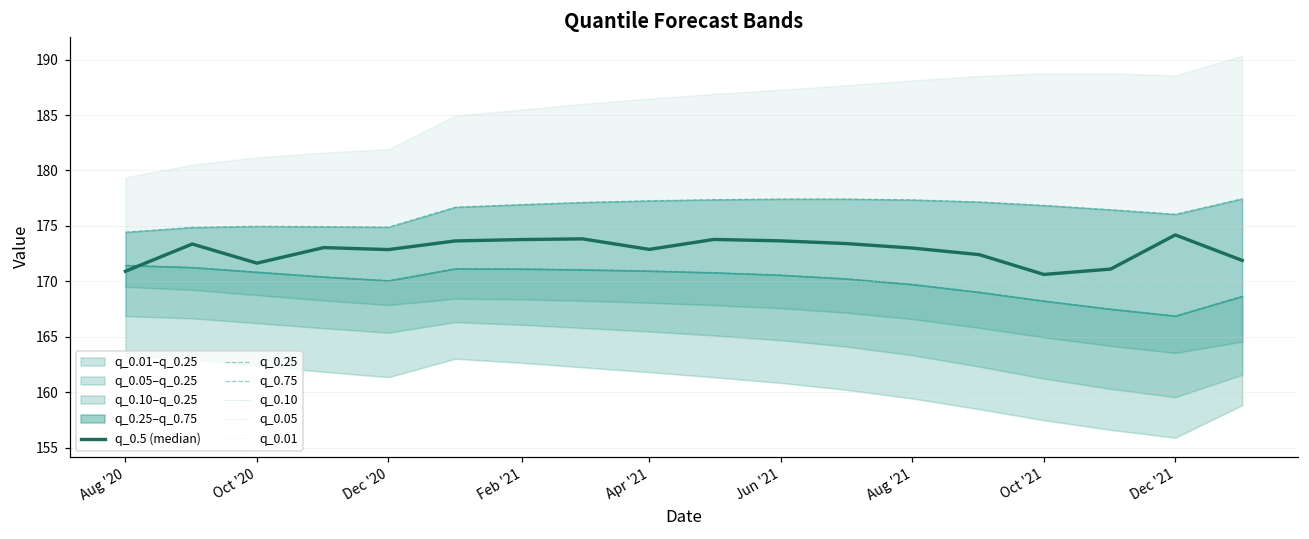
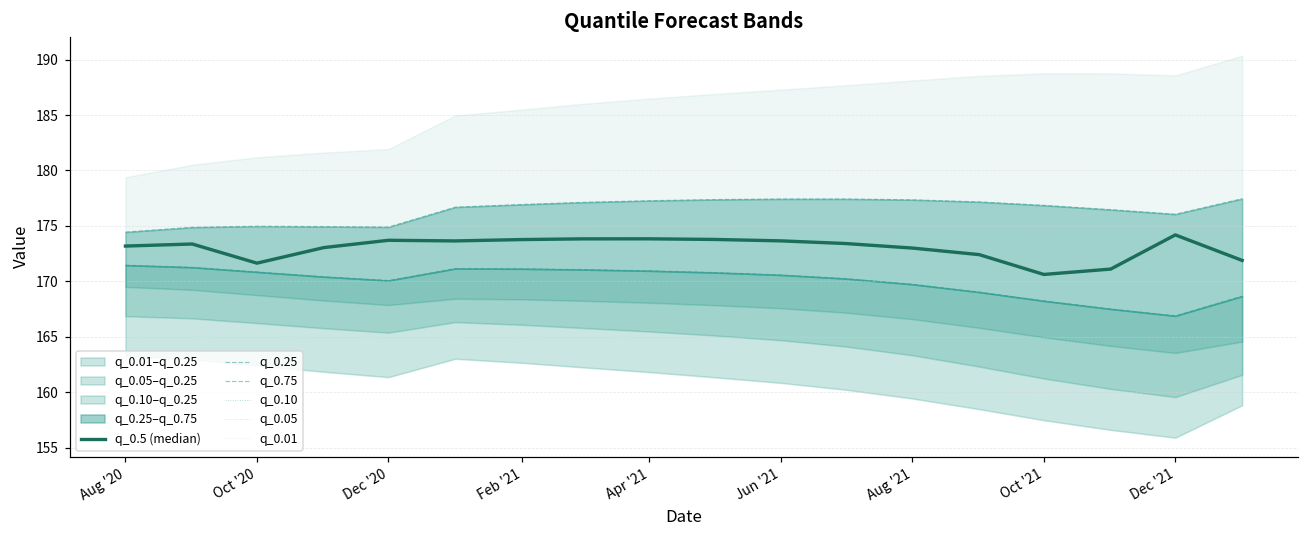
q_0.5 (median), Aug '20: 170.9 -> 173.2
q_0.5 (median), Dec '20: 172.9 -> 173.7
q_0.5 (median), Apr '21: 172.9 -> 173.8
